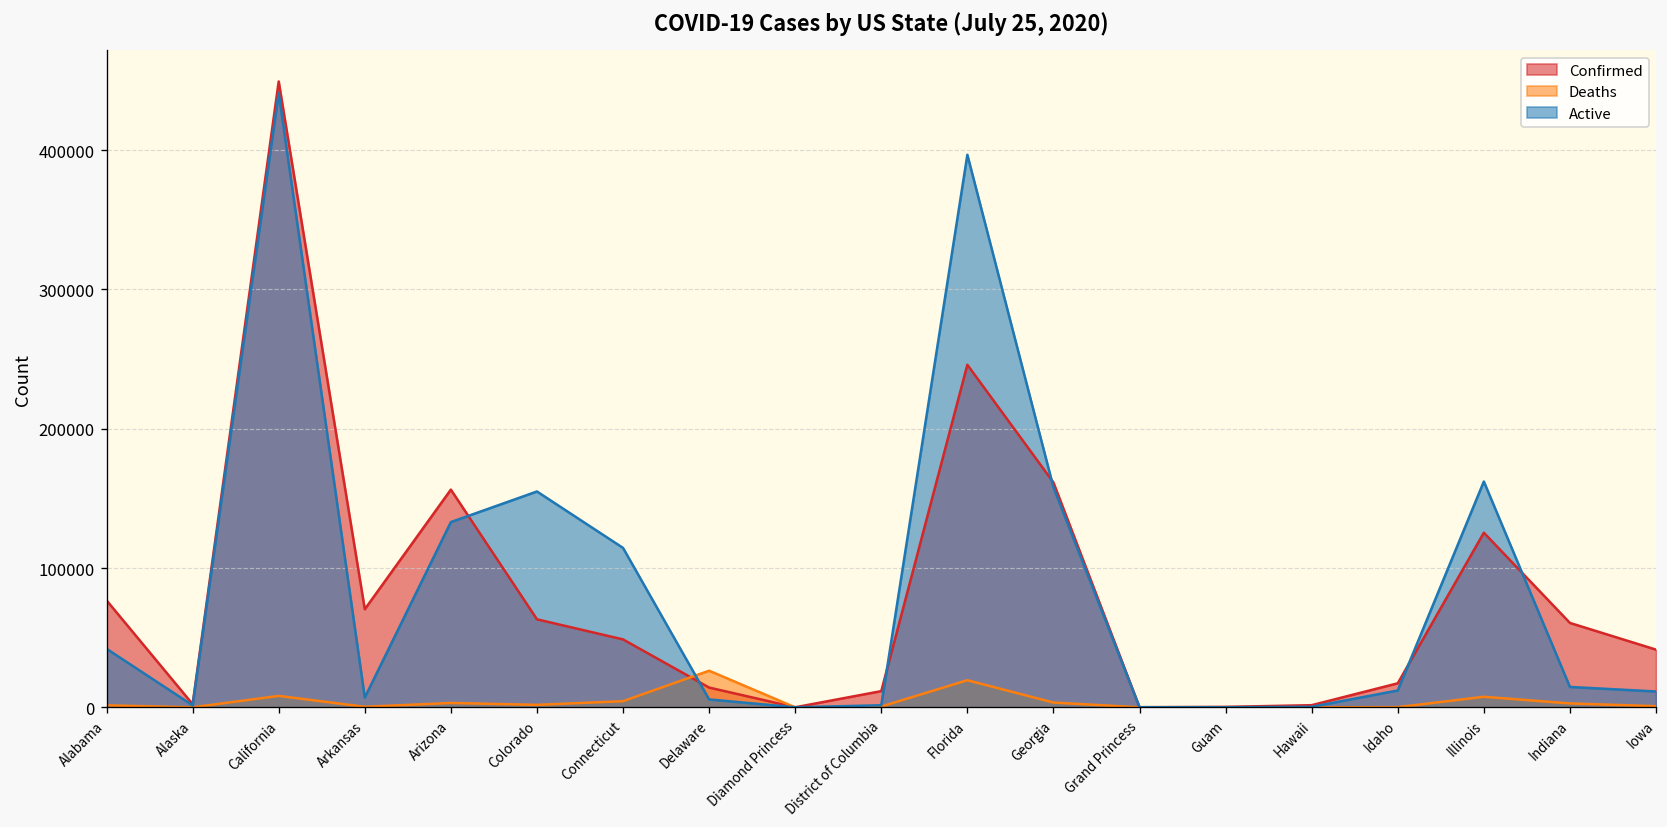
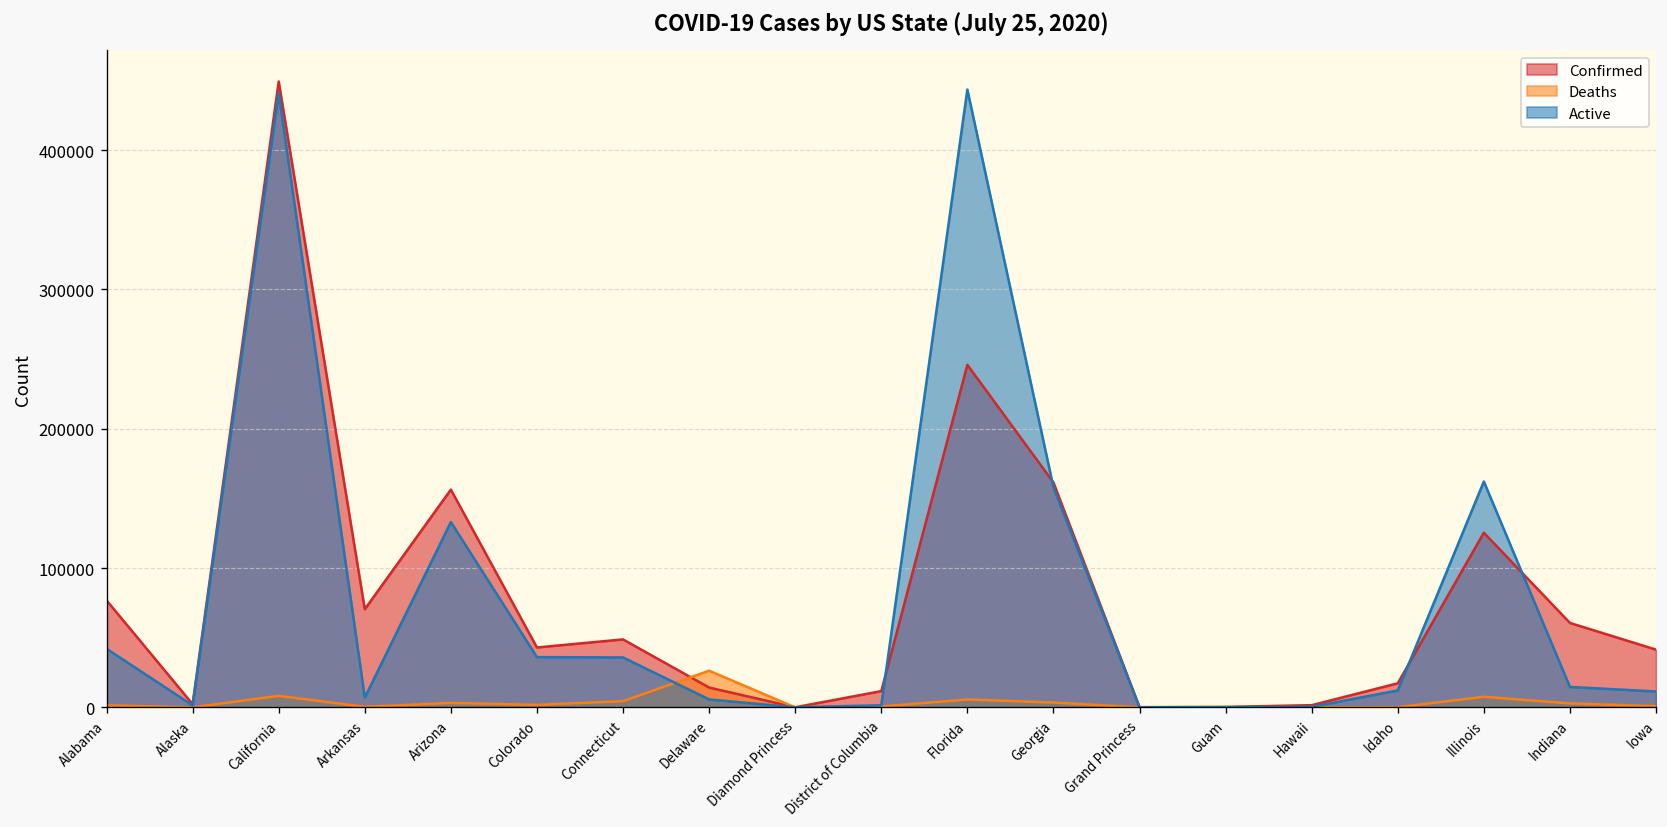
Confirmed, Colorado: 63000 -> 43000
Active, Colorado: 155000 -> 36000
Active, Connecticut: 114000 -> 36000
Deaths, Florida: 19000 -> 6000
Active, Florida: 397000 -> 443000
